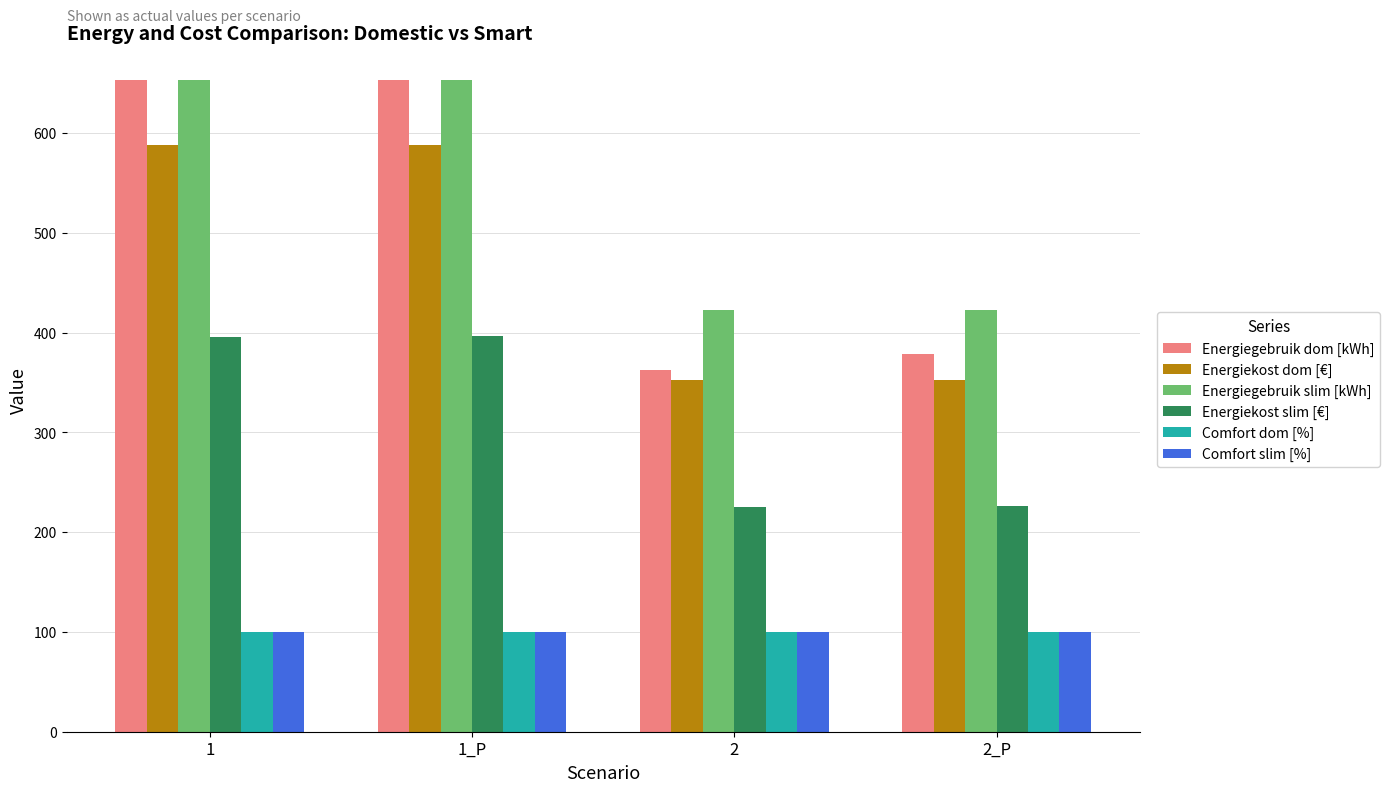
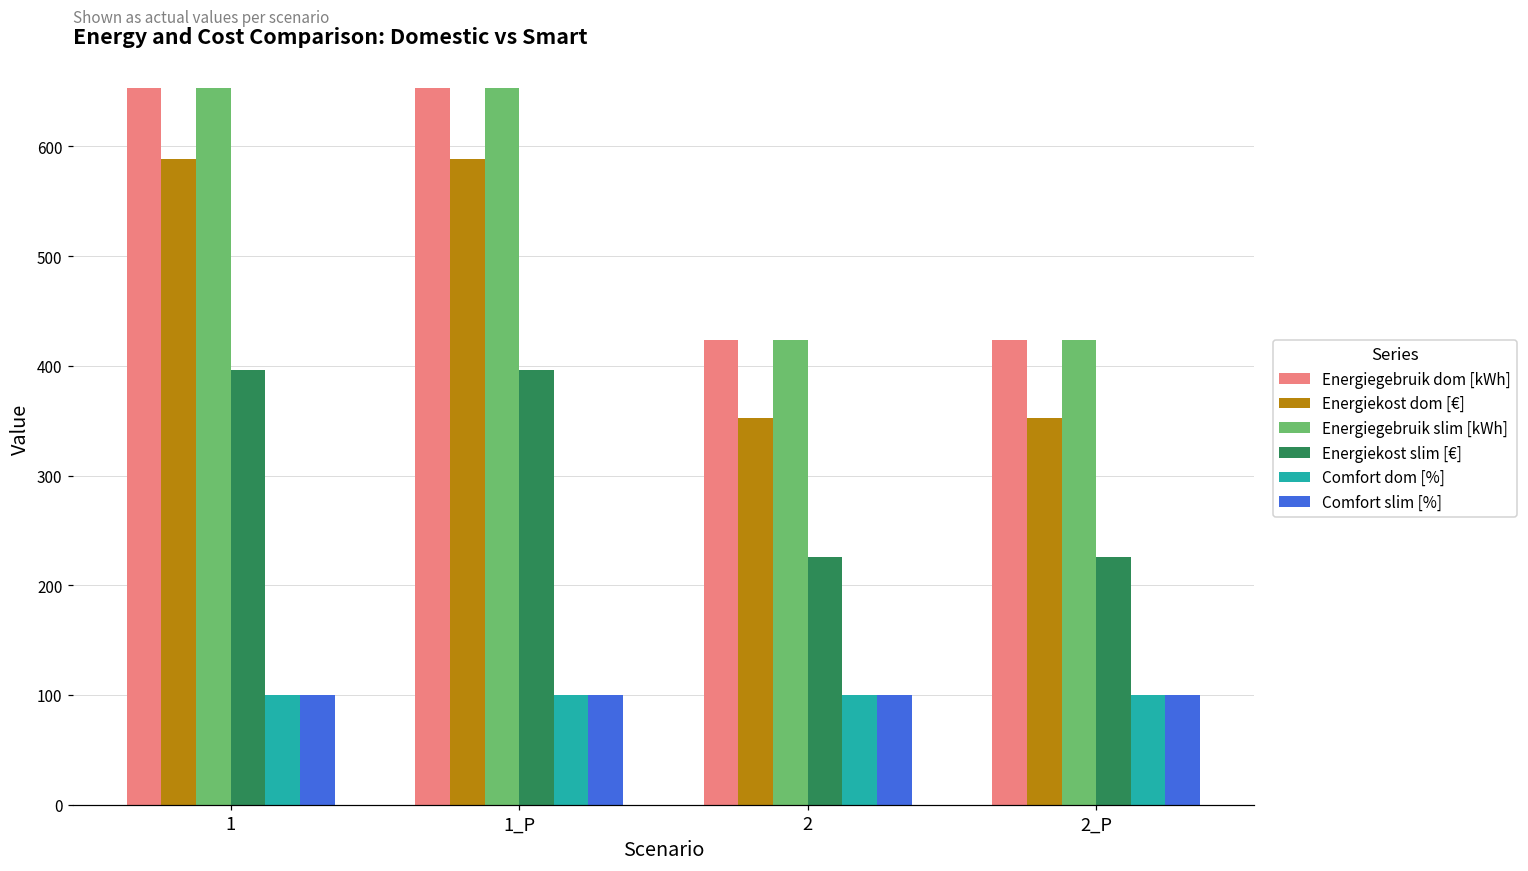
Energiegebruik dom [kWh], 2: 360 -> 420
Energiegebruik dom [kWh], 2_P: 380 -> 420
